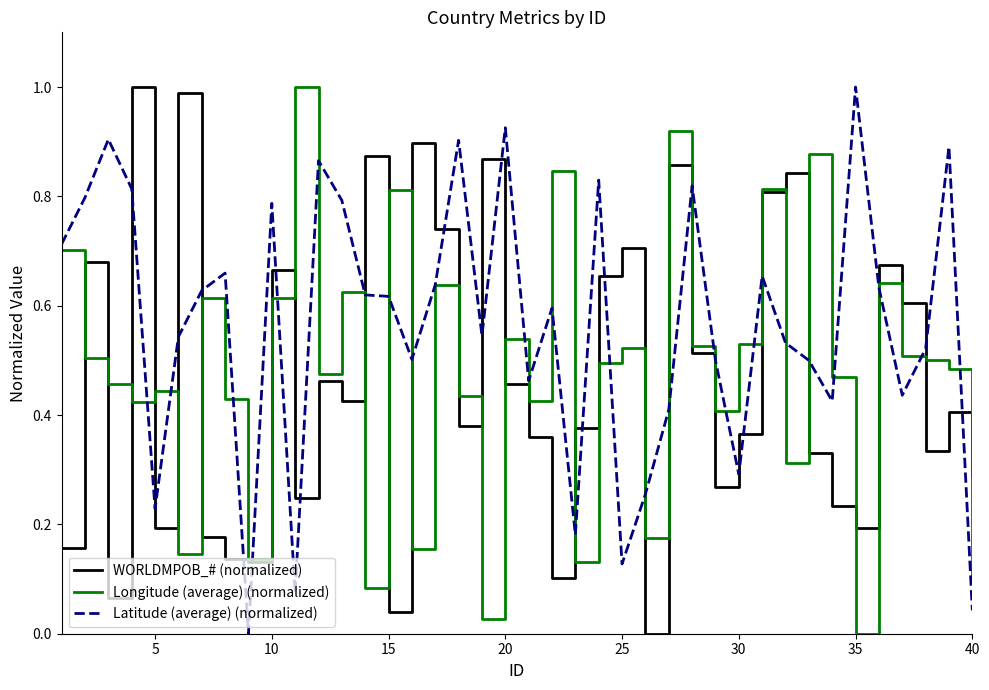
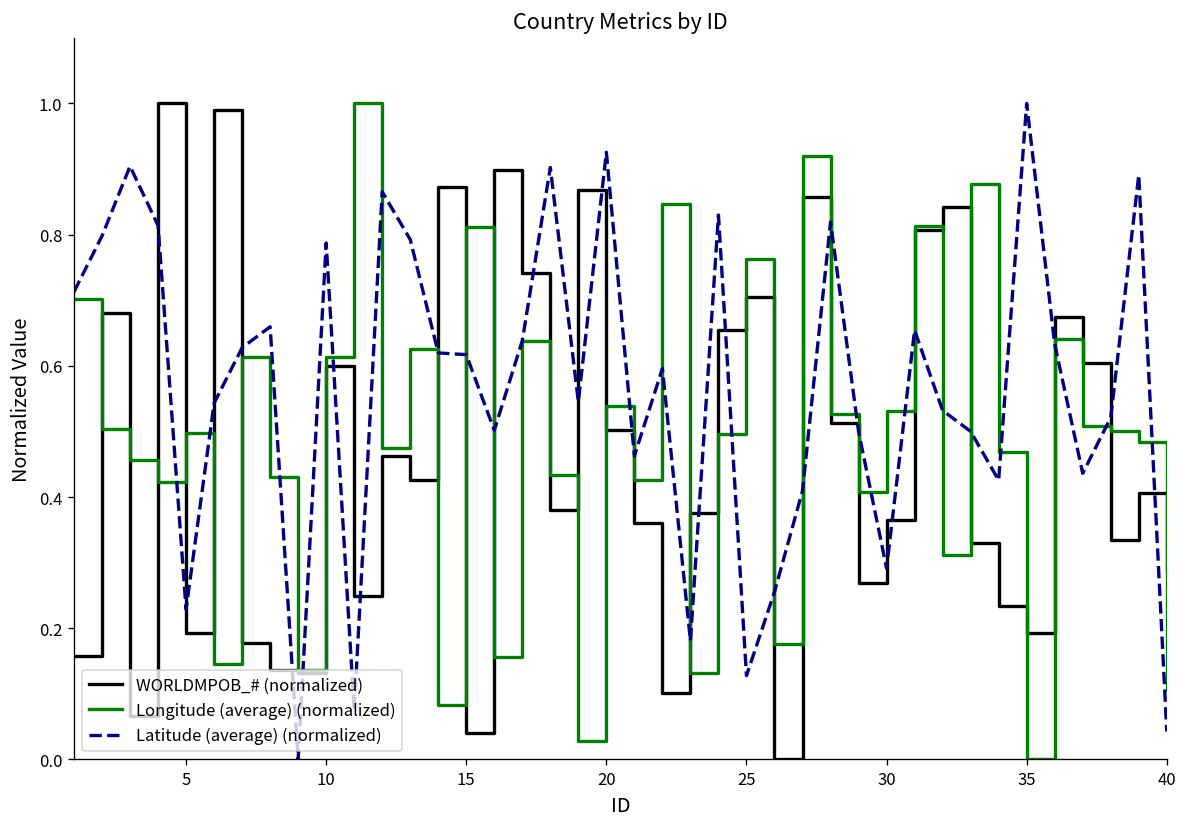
Longitude (average) (normalized), 5: 0.44 -> 0.50
WORLDMPOB_# (normalized), 10: 0.66 -> 0.60
WORLDMPOB_# (normalized), 20: 0.46 -> 0.50
Longitude (average) (normalized), 25: 0.52 -> 0.76
